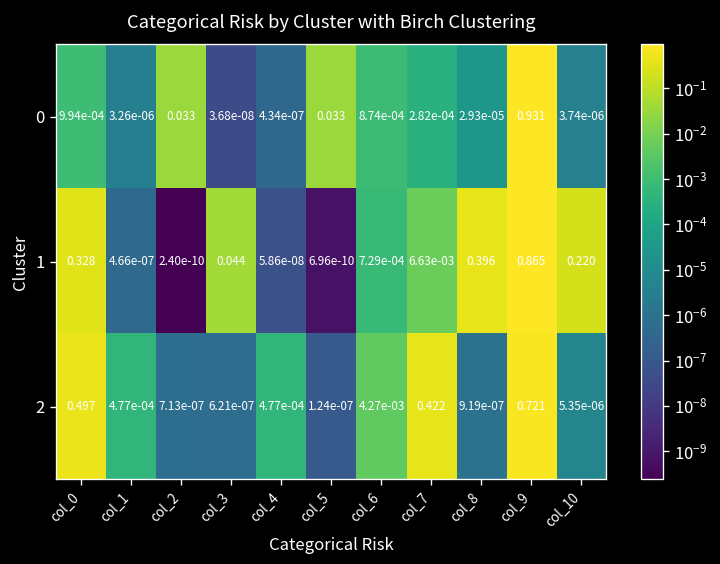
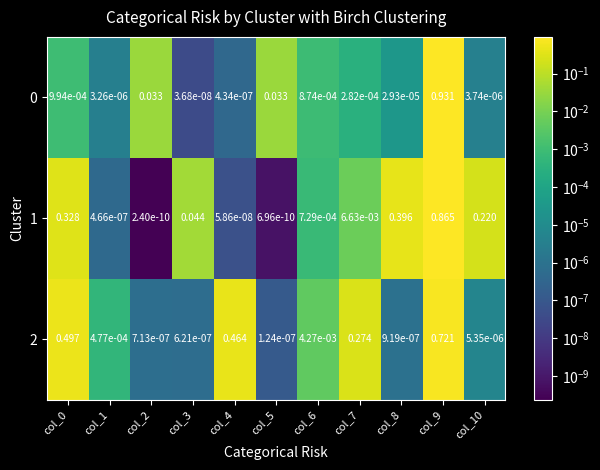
2, col_4: 4.77e-04 -> 0.464
2, col_7: 0.422 -> 0.274
